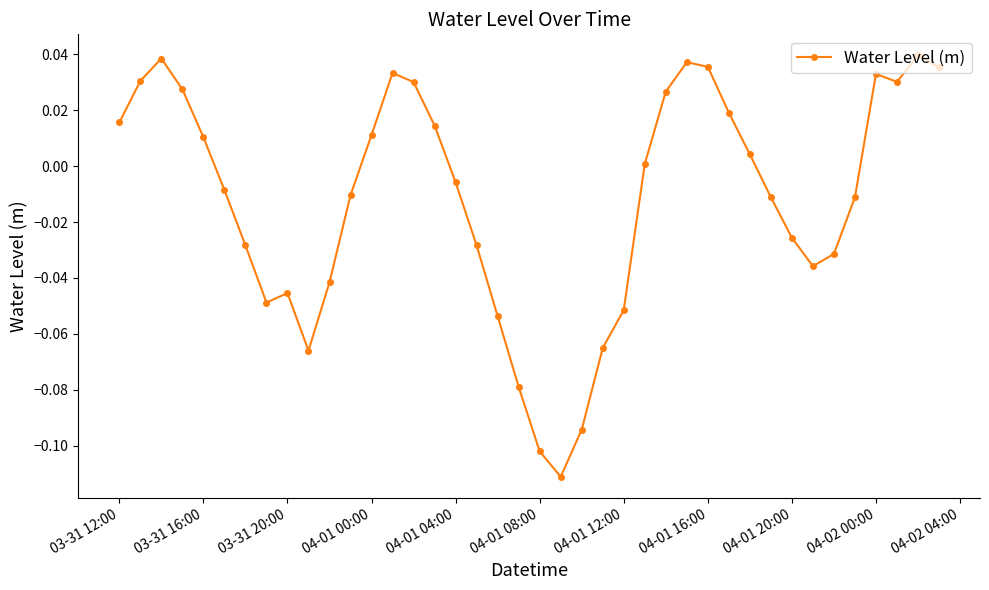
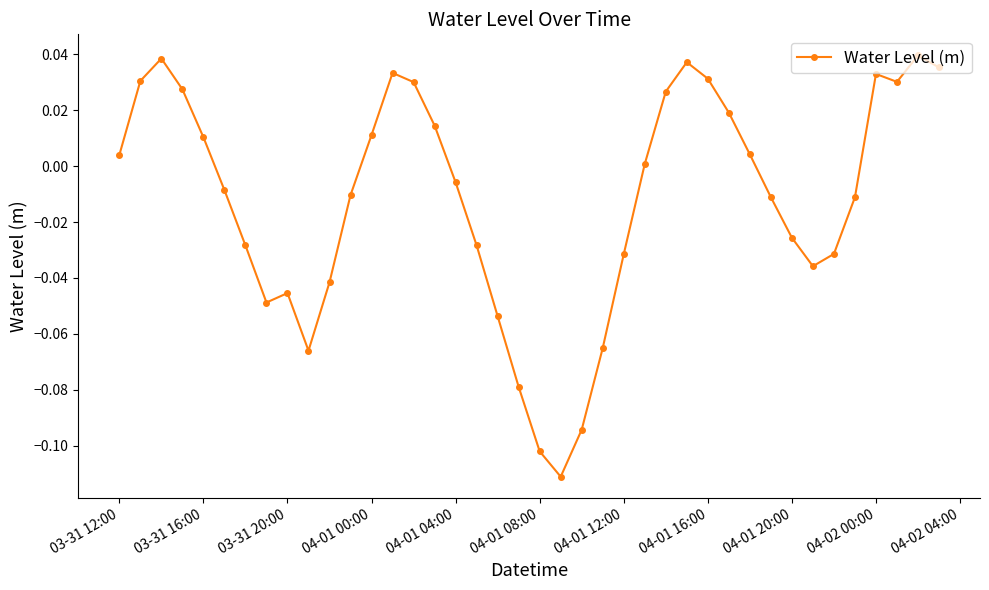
03-31 12:00: 0.016 -> 0.004
04-01 12:00: -0.051 -> -0.031
04-01 16:00: 0.035 -> 0.031
